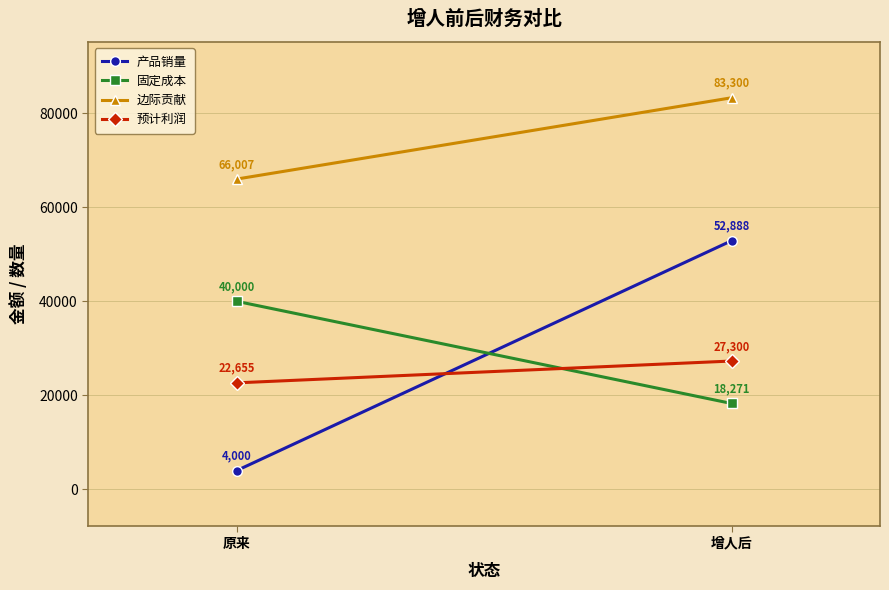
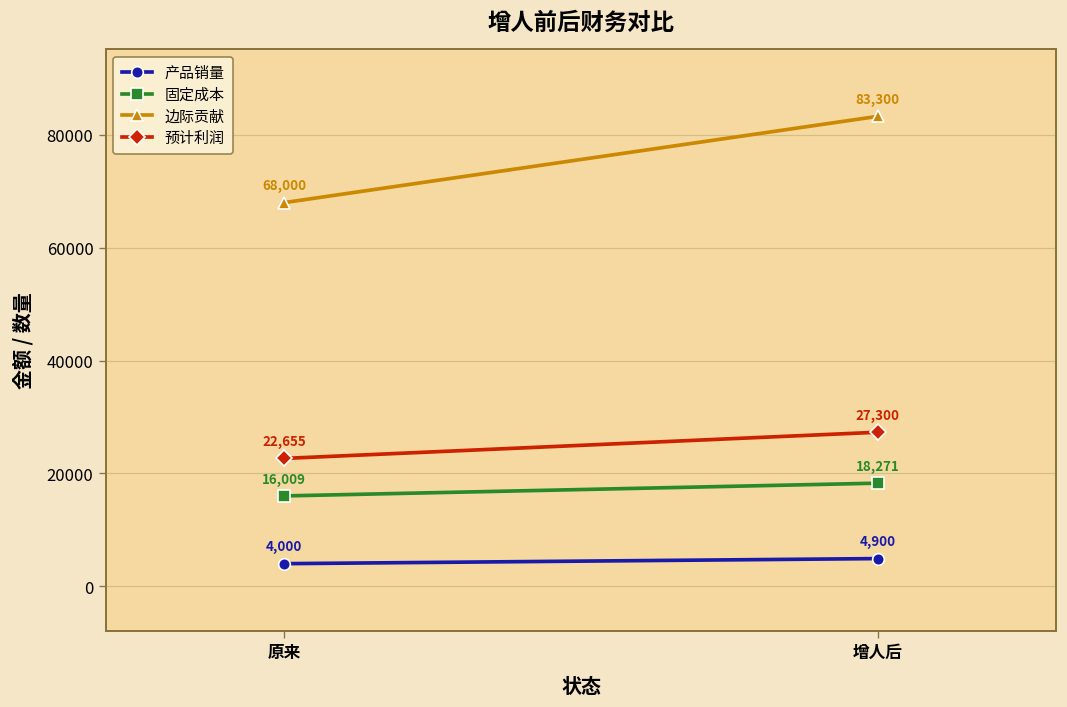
固定成本, 原来: 40,000 -> 16,009
边际贡献, 原来: 66,007 -> 68,000
产品销量, 增人后: 52,888 -> 4,900
